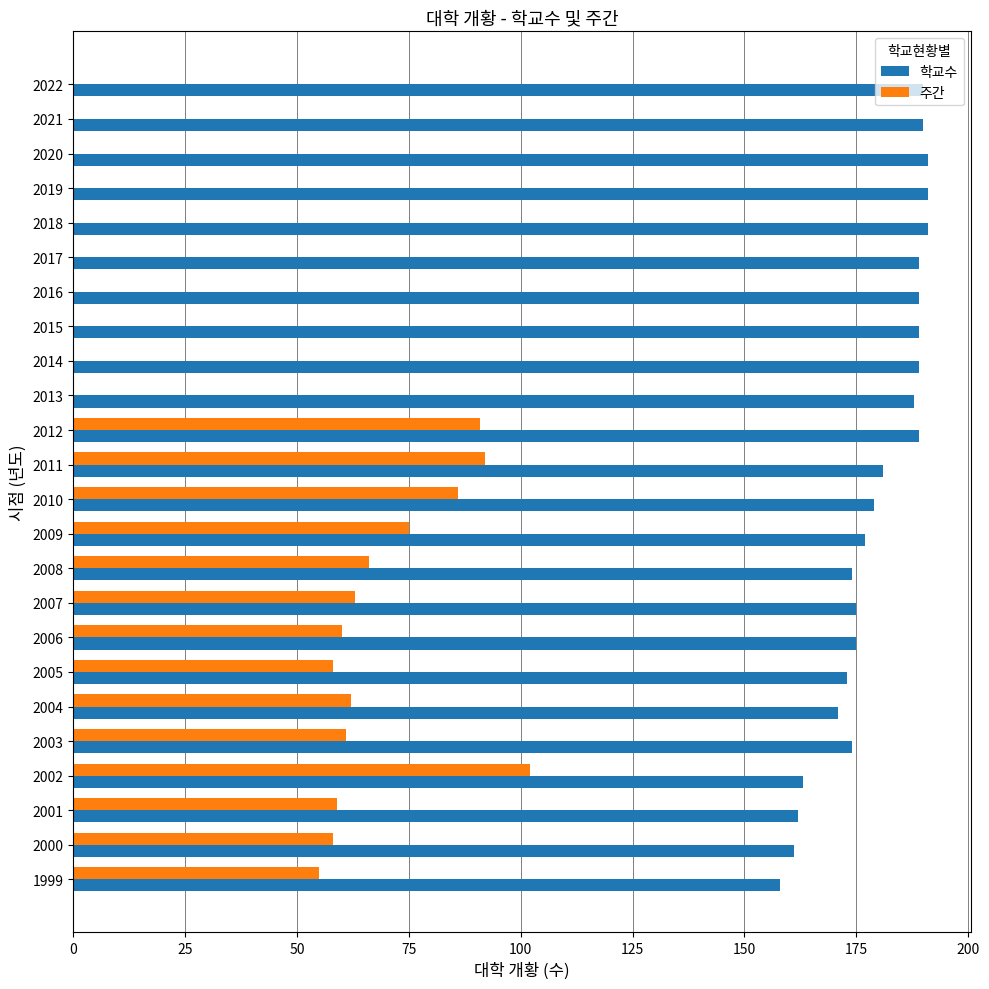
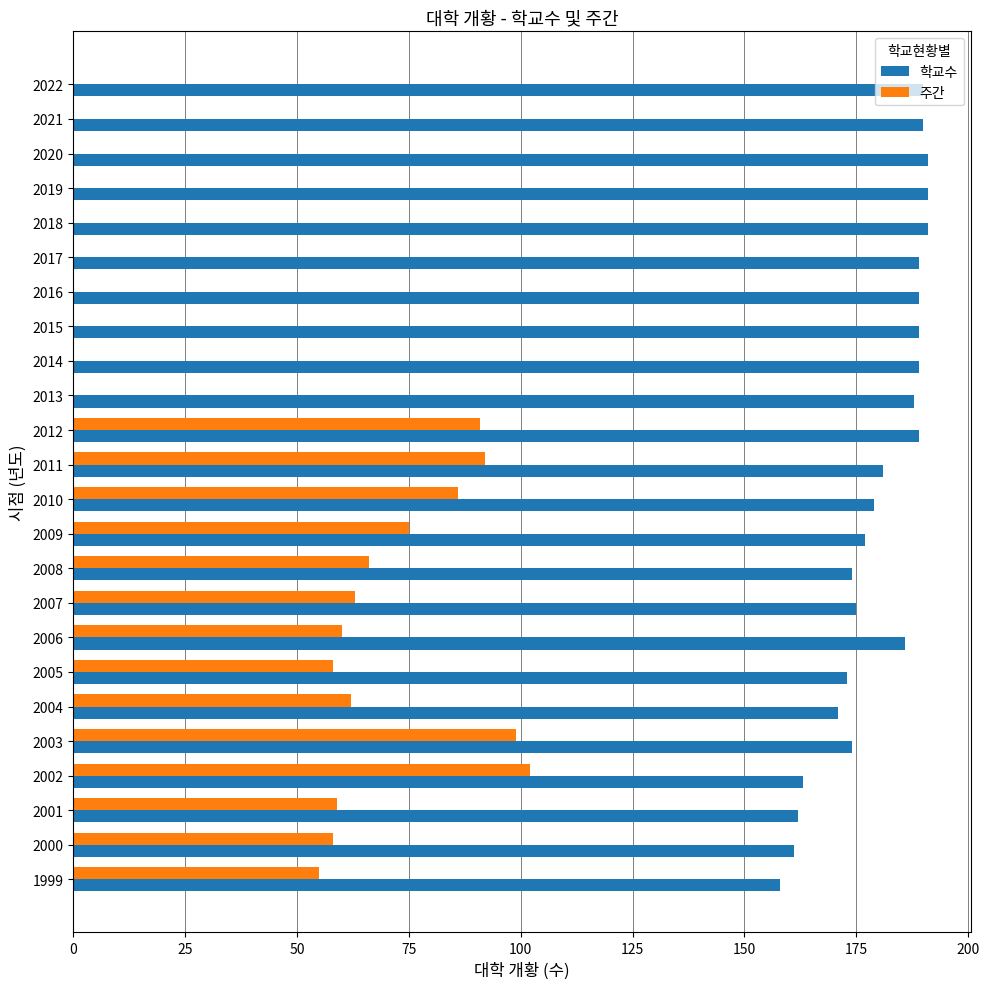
학교수, 2006: 175 -> 186
주간, 2003: 61 -> 99
